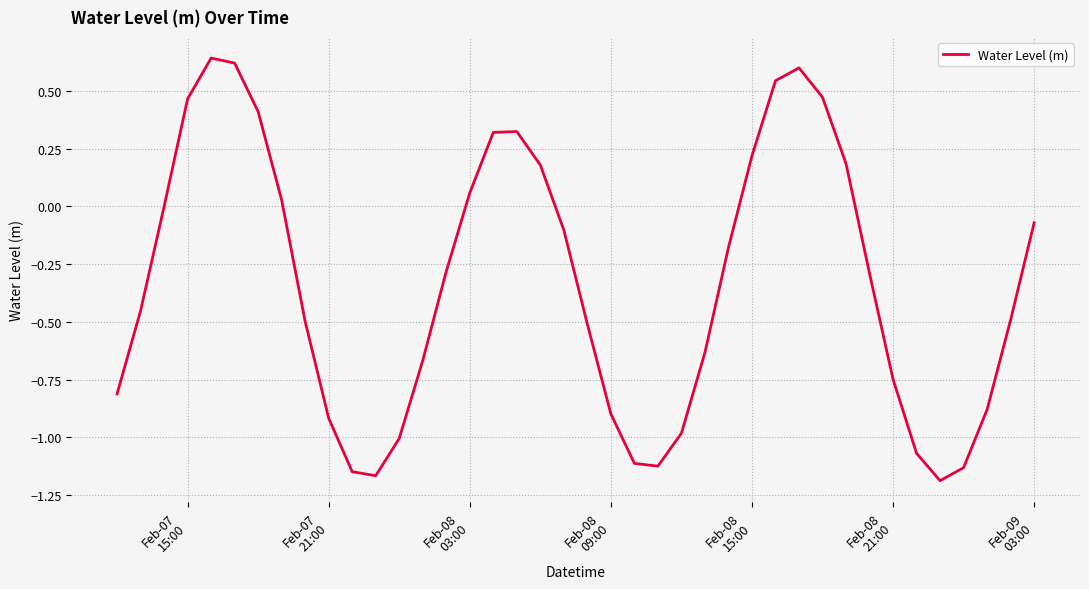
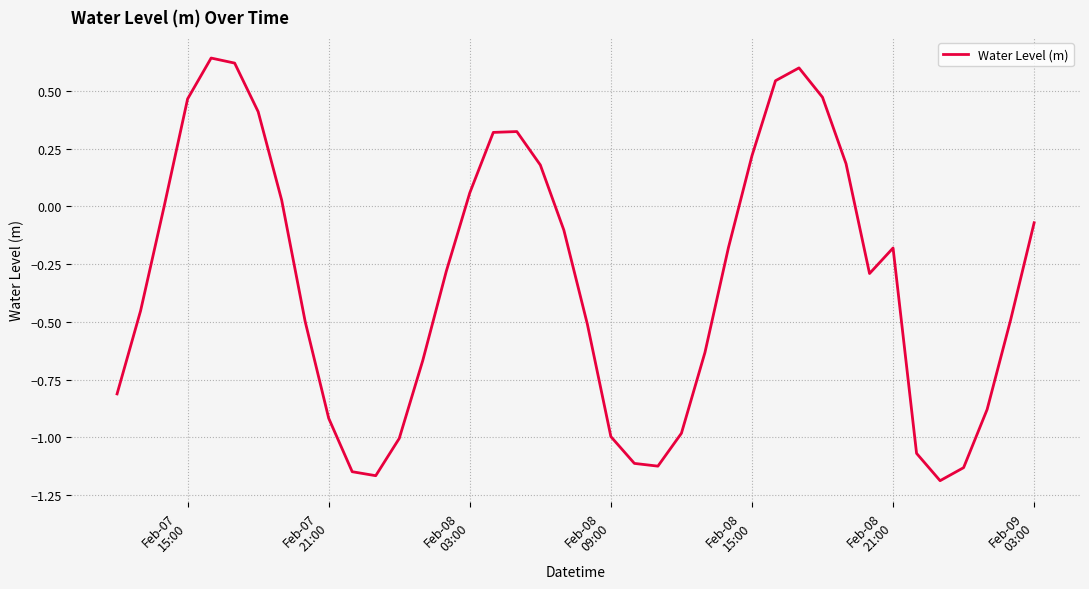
Feb-08 09:00: -0.90 -> -1.00
Feb-08 21:00: -0.75 -> -0.18
